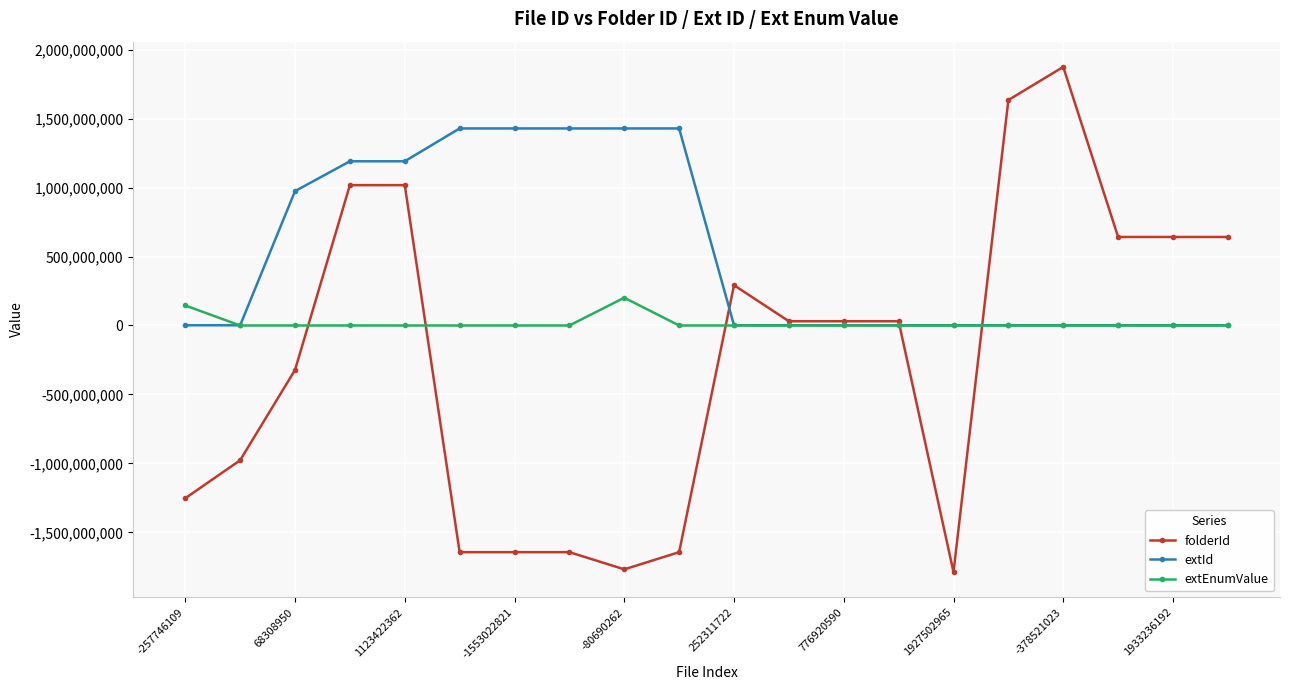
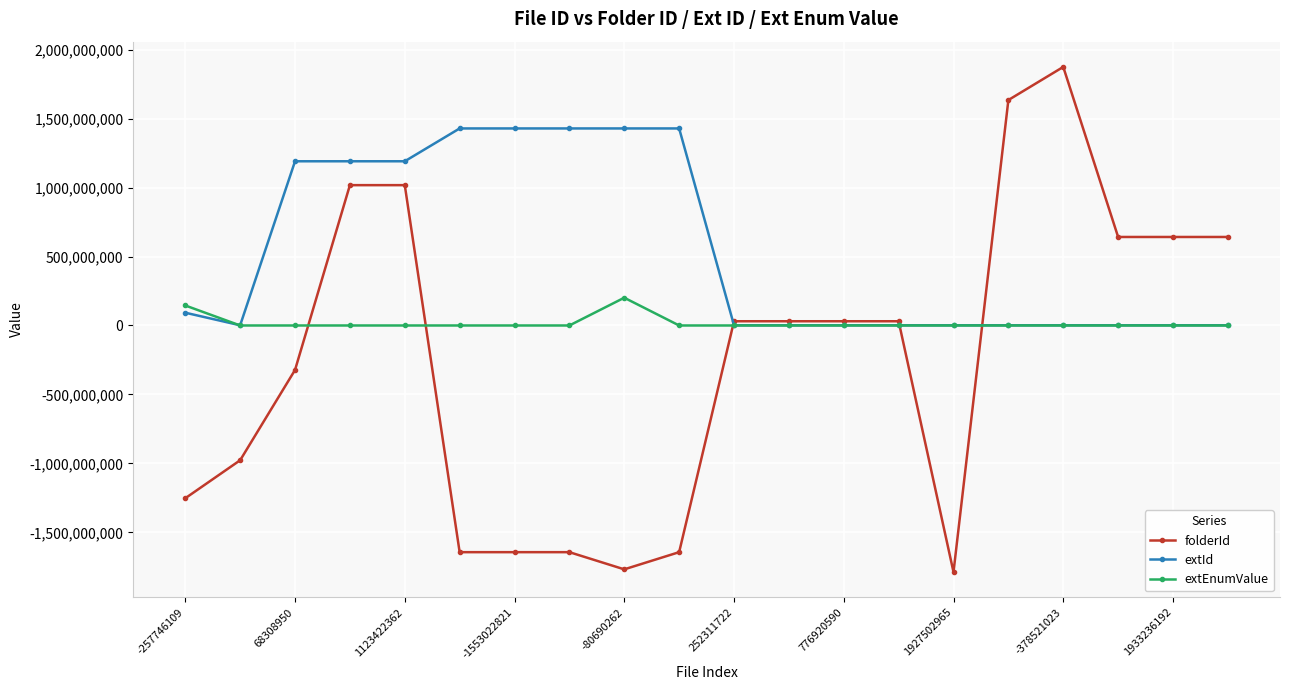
extId, -257746109: 0 -> 90,000,000
extId, 68308950: 970,000,000 -> 1,190,000,000
folderId, 252311722: 290,000,000 -> 30,000,000
